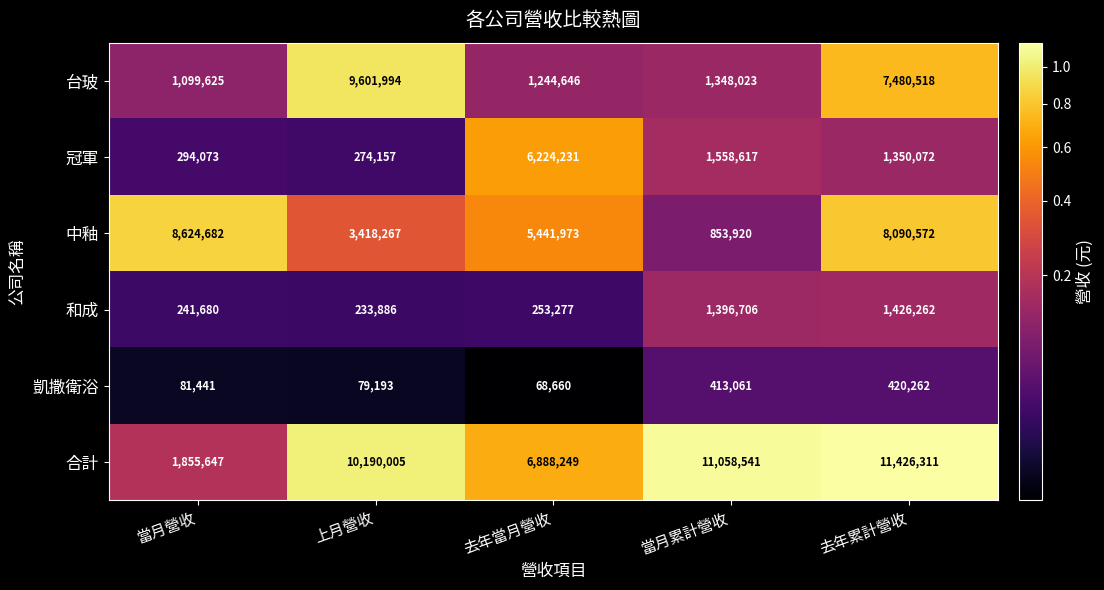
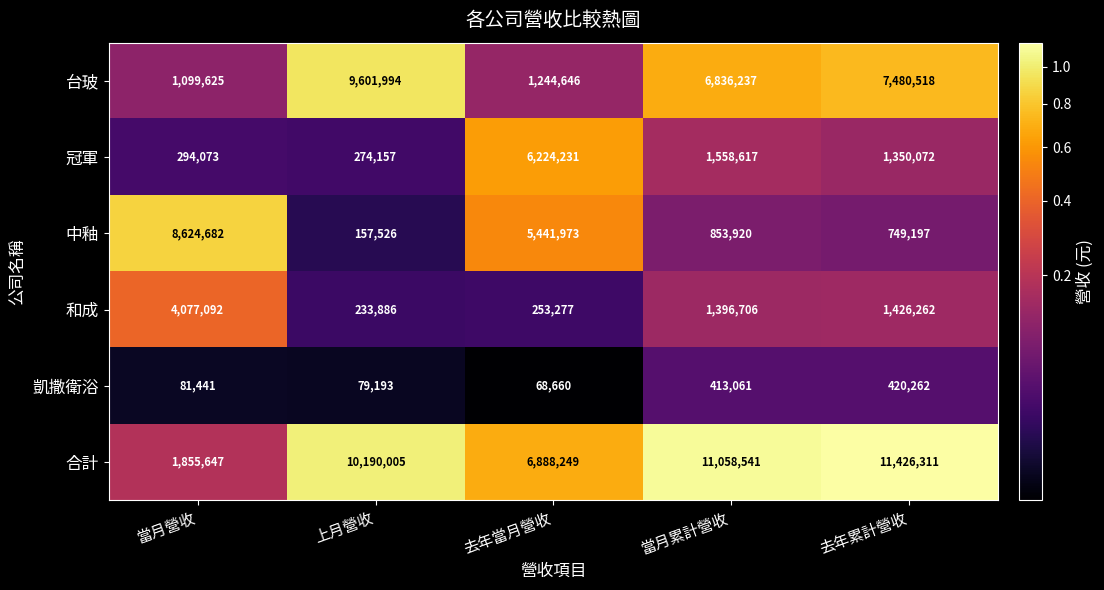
台玻, 當月累計營收: 1,348,023 -> 6,836,237
中釉, 上月營收: 3,418,267 -> 157,526
中釉, 去年累計營收: 8,090,572 -> 749,197
和成, 當月營收: 241,680 -> 4,077,092
